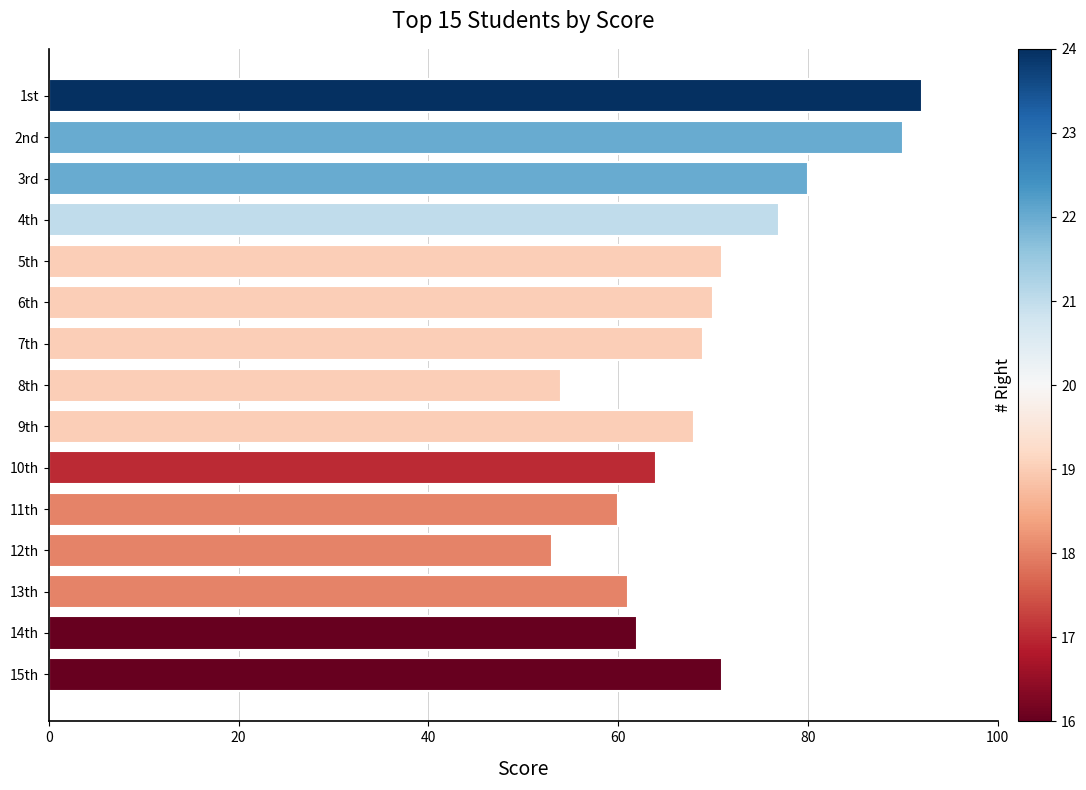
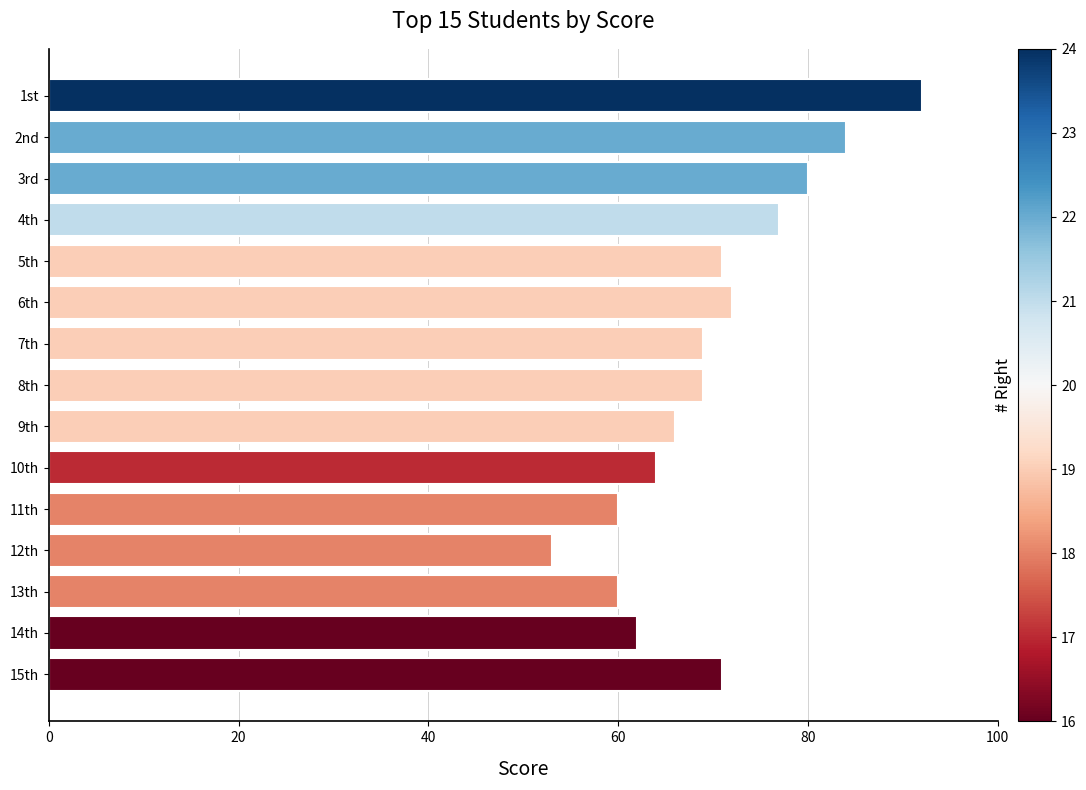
2nd: 90 -> 84
6th: 70 -> 72
8th: 54 -> 69
9th: 68 -> 66
13th: 61 -> 60
